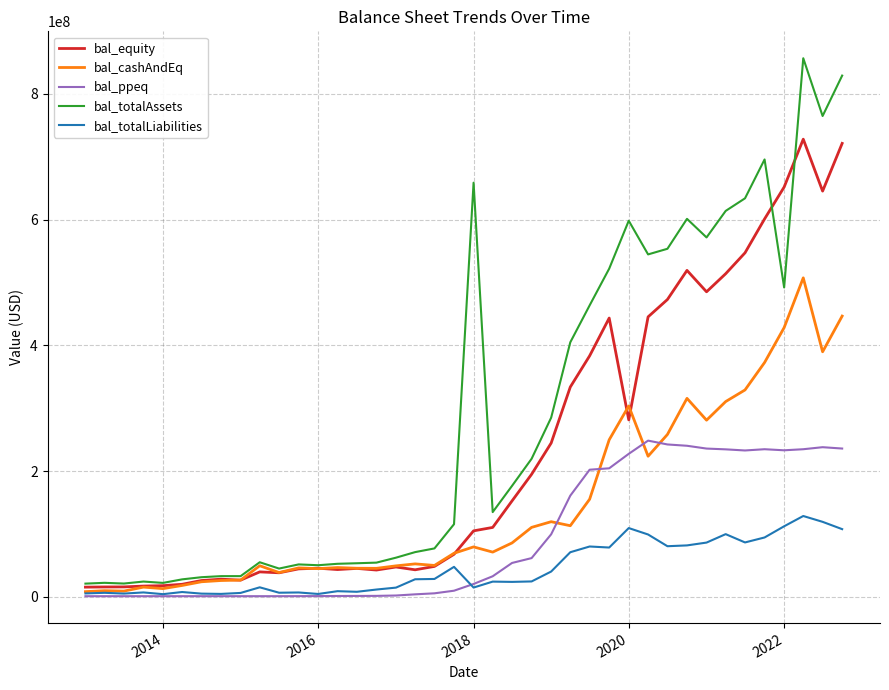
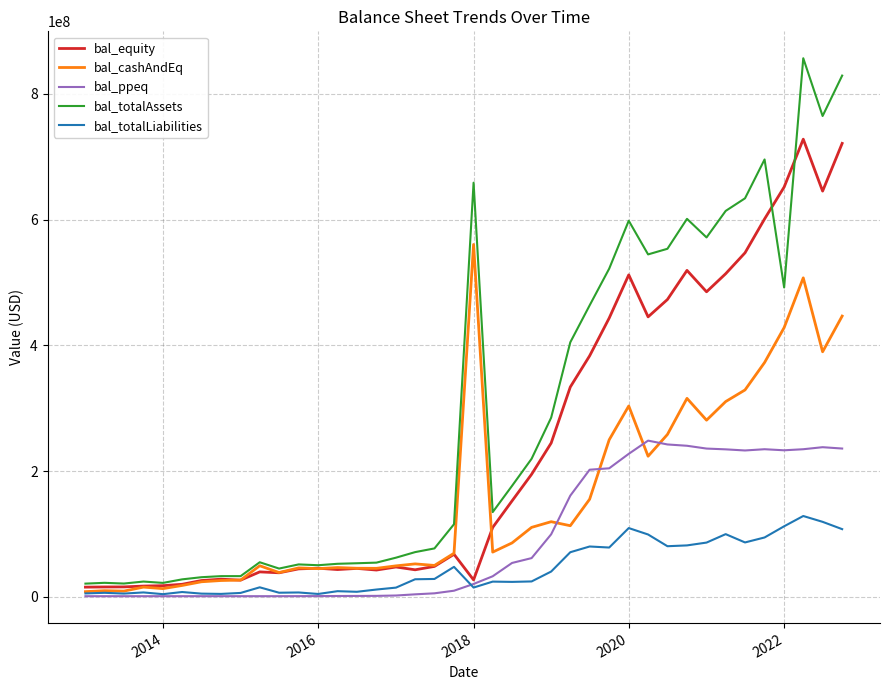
bal_equity, 2018: 110000000 -> 30000000
bal_cashAndEq, 2018: 80000000 -> 560000000
bal_equity, 2020: 280000000 -> 510000000
